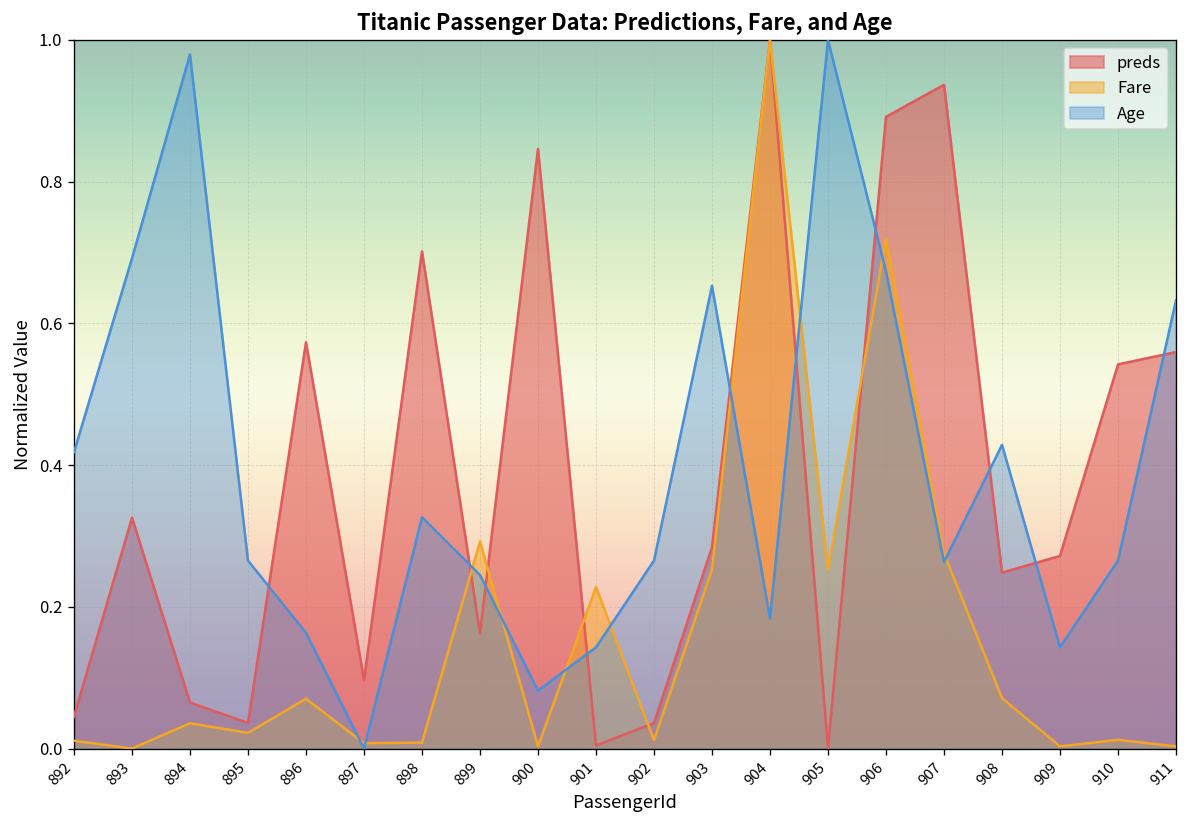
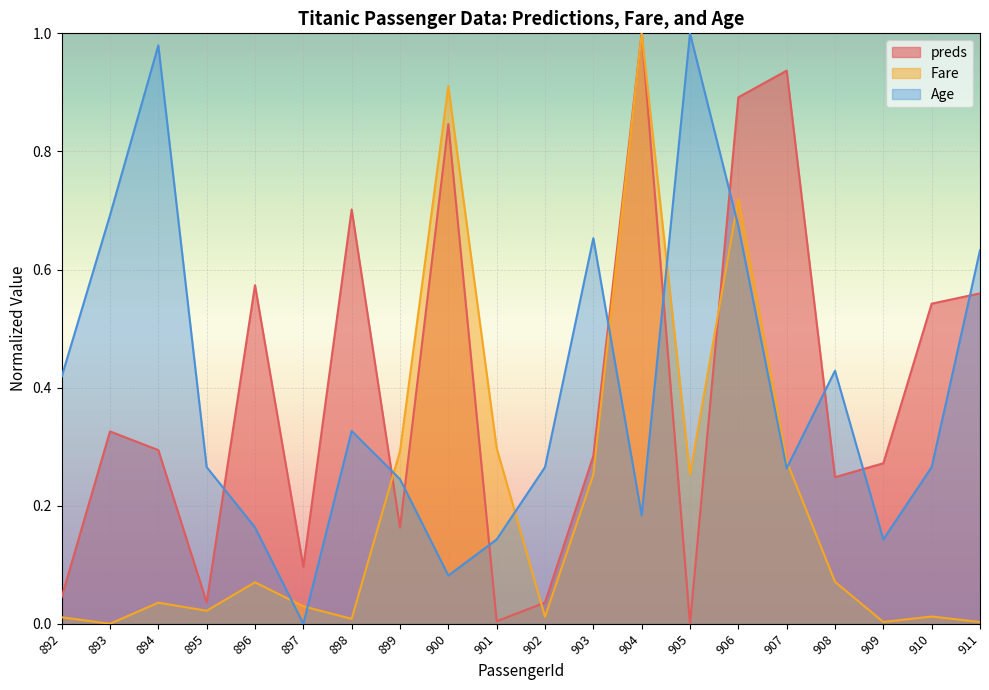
preds, 894: 0.06 -> 0.29
Fare, 897: 0.01 -> 0.03
Fare, 900: 0.00 -> 0.91
Fare, 901: 0.23 -> 0.30
